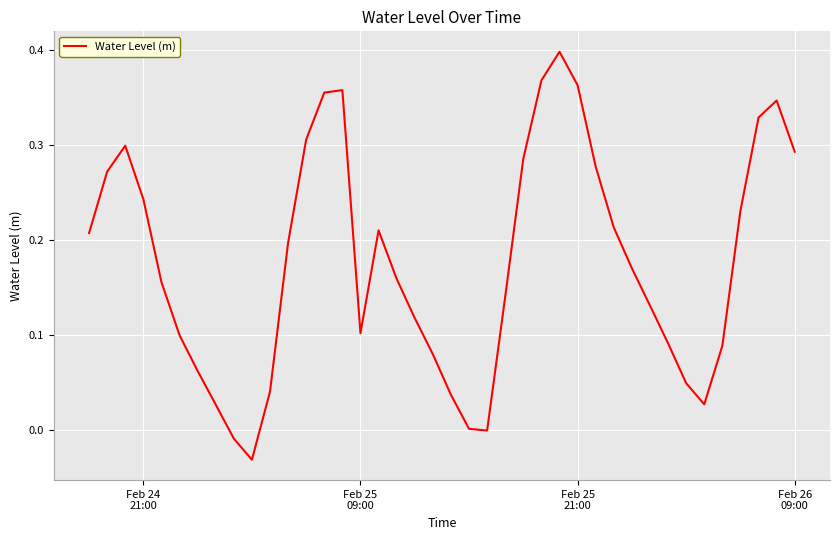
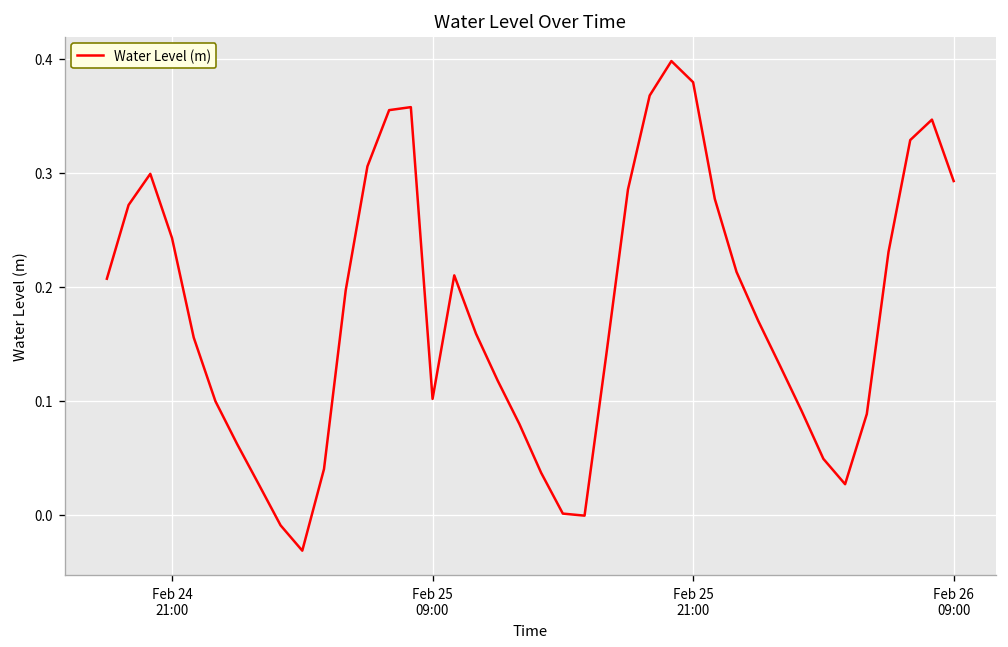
Feb 25 21:00: 0.36 -> 0.38
